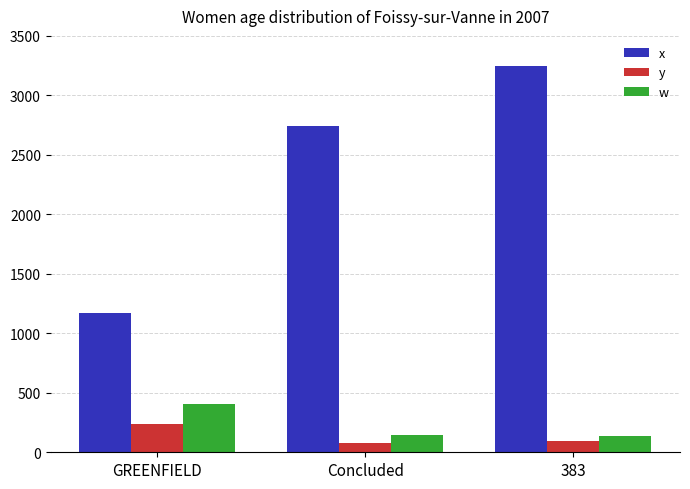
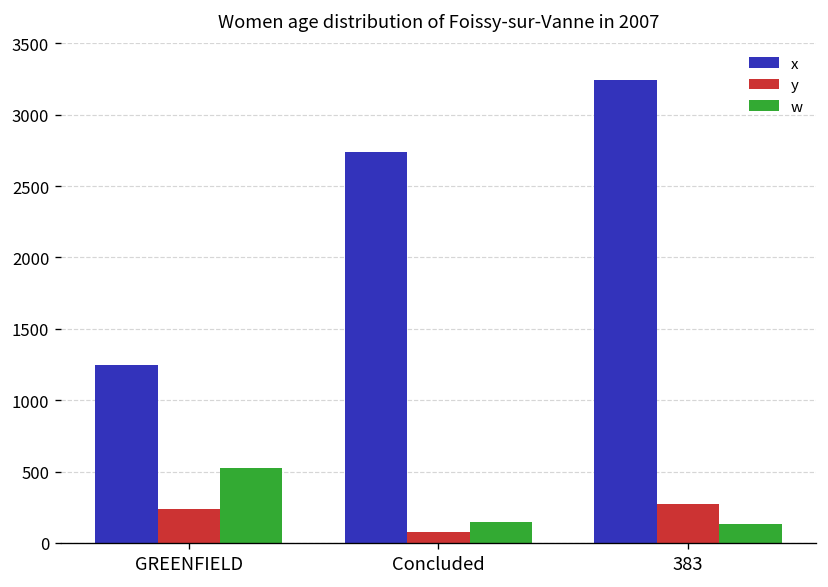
x, GREENFIELD: 1170 -> 1250
w, GREENFIELD: 400 -> 530
y, 383: 90 -> 270
